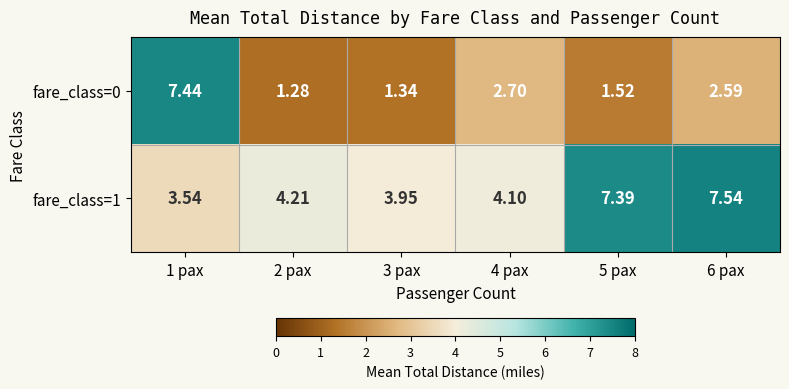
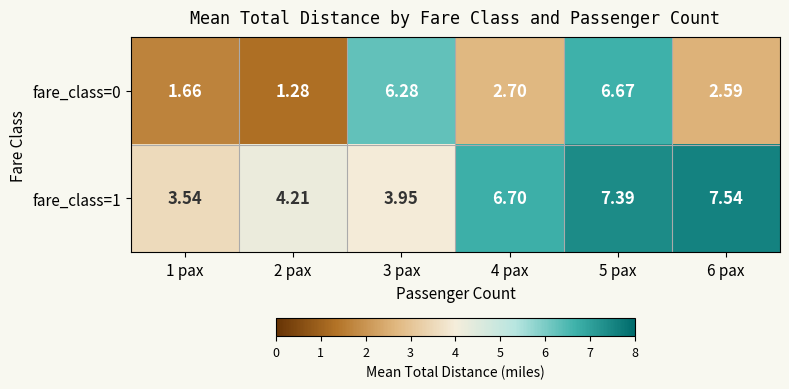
fare_class=0, 1 pax: 7.44 -> 1.66
fare_class=0, 3 pax: 1.34 -> 6.28
fare_class=0, 5 pax: 1.52 -> 6.67
fare_class=1, 4 pax: 4.10 -> 6.70
